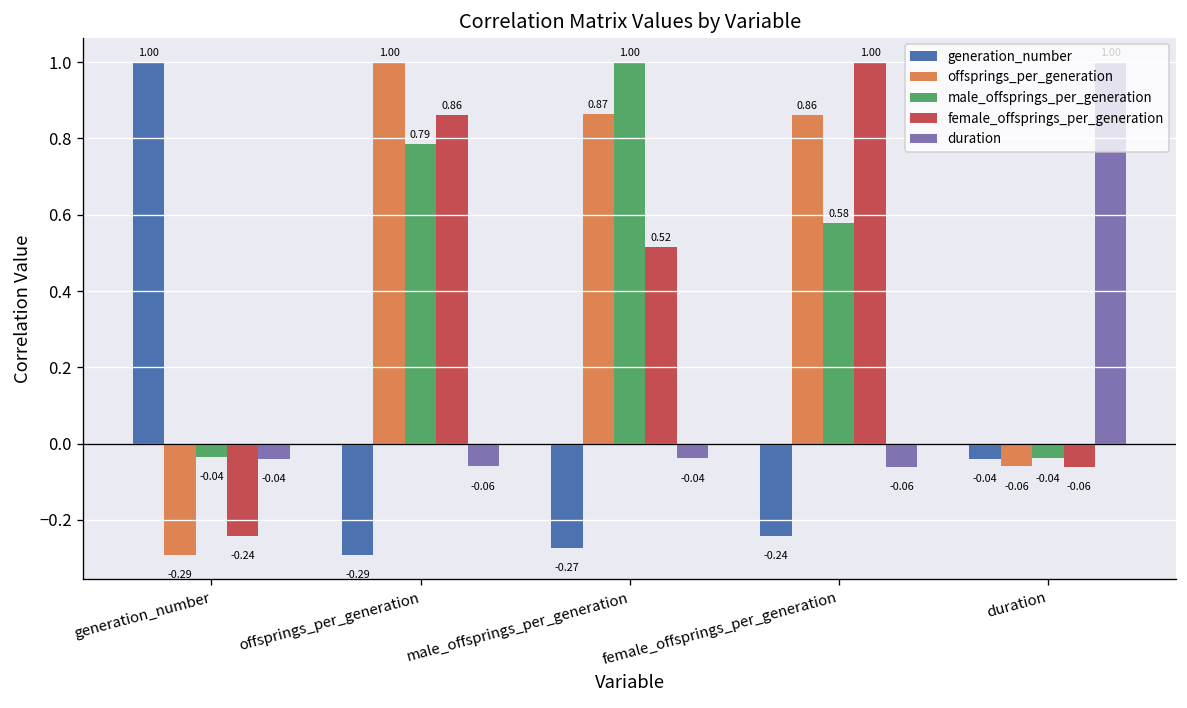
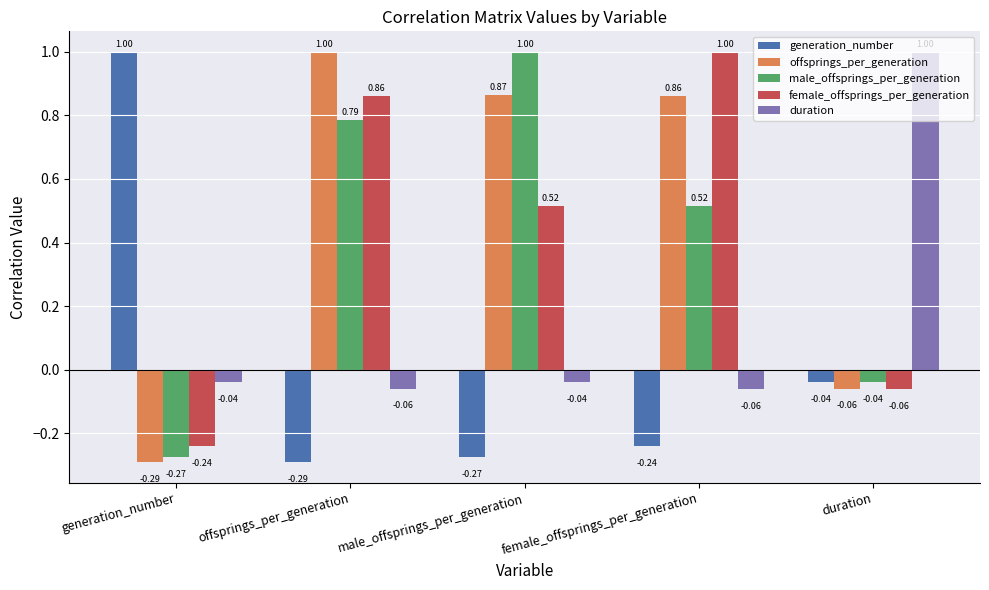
male_offsprings_per_generation, generation_number: -0.04 -> -0.27
male_offsprings_per_generation, female_offsprings_per_generation: 0.58 -> 0.52
